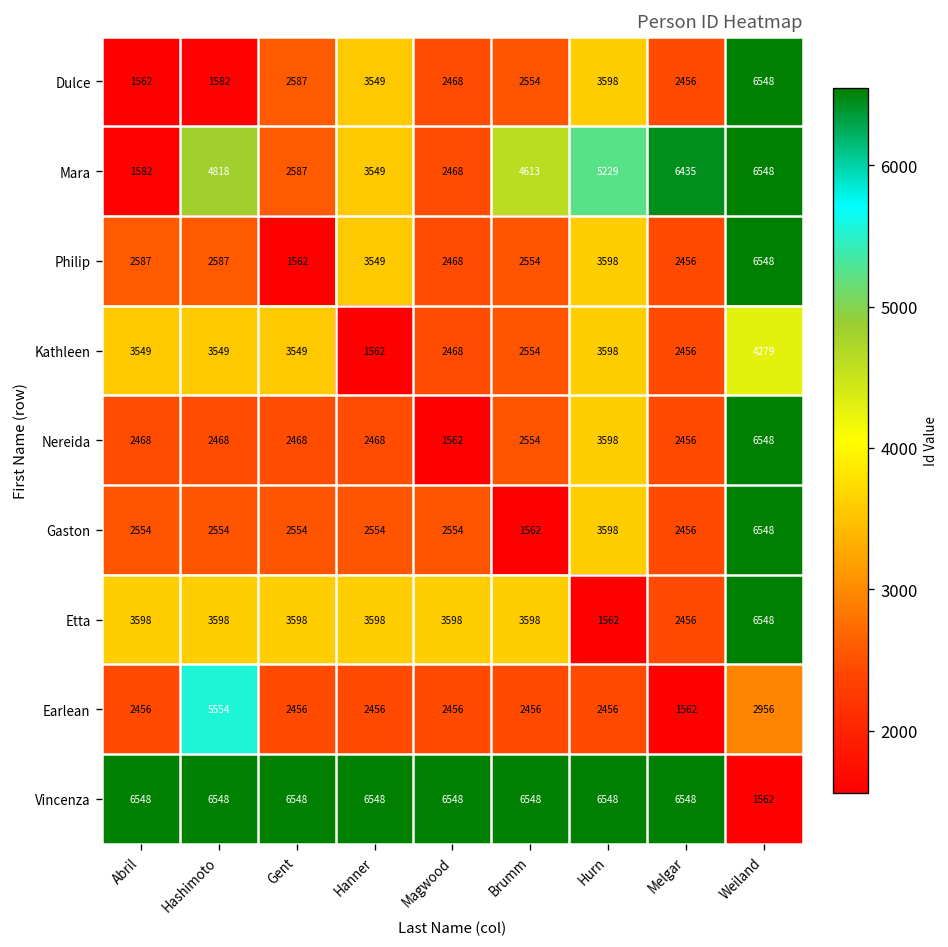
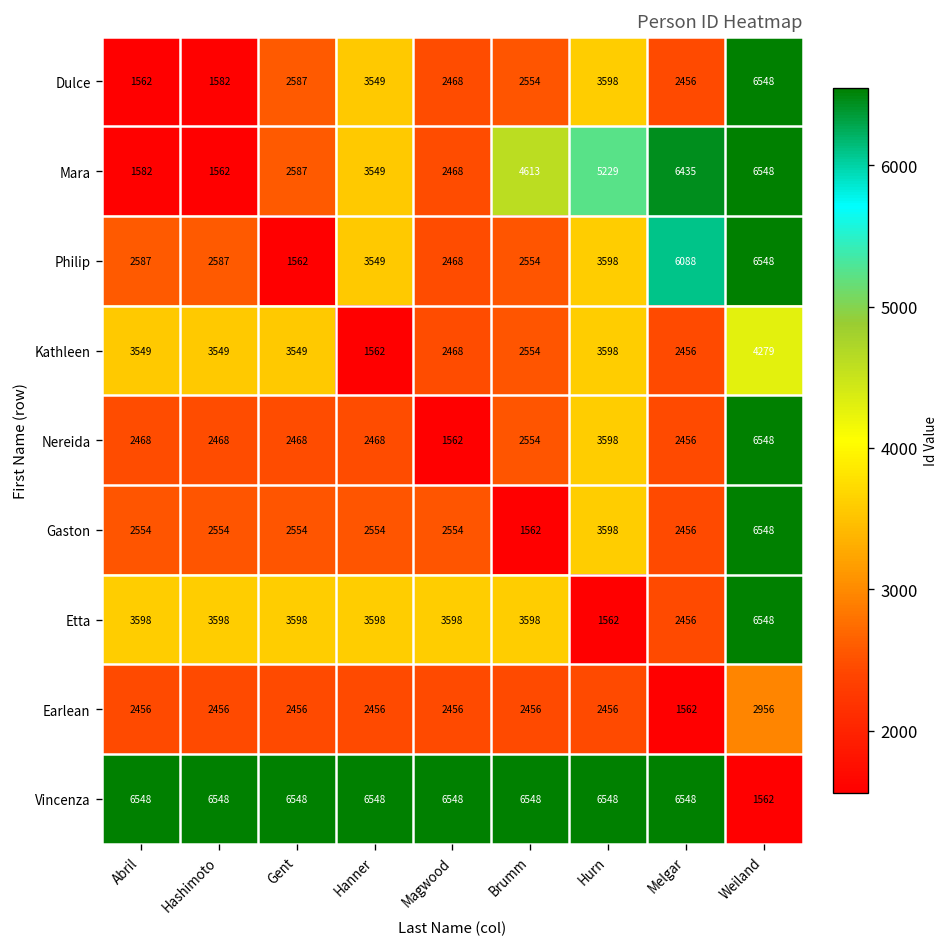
Mara, Hashimoto: 4818 -> 1562
Philip, Melgar: 2456 -> 6088
Earlean, Hashimoto: 5554 -> 2456
